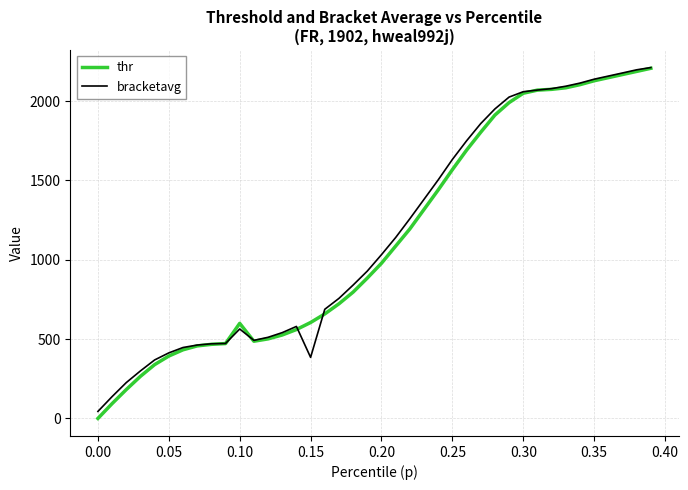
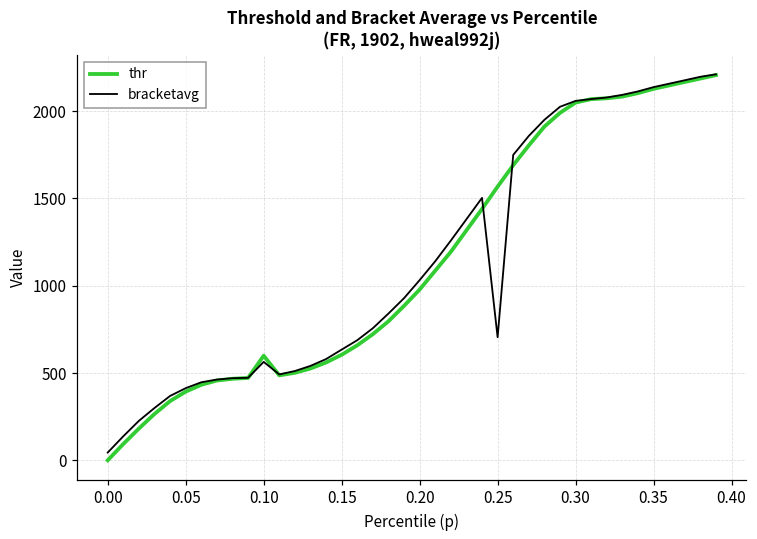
bracketavg, 0.15: 380 -> 630
bracketavg, 0.25: 1630 -> 700
